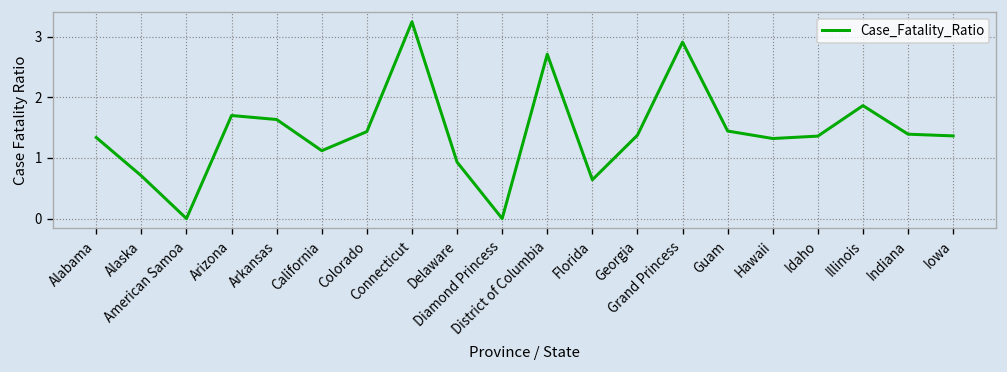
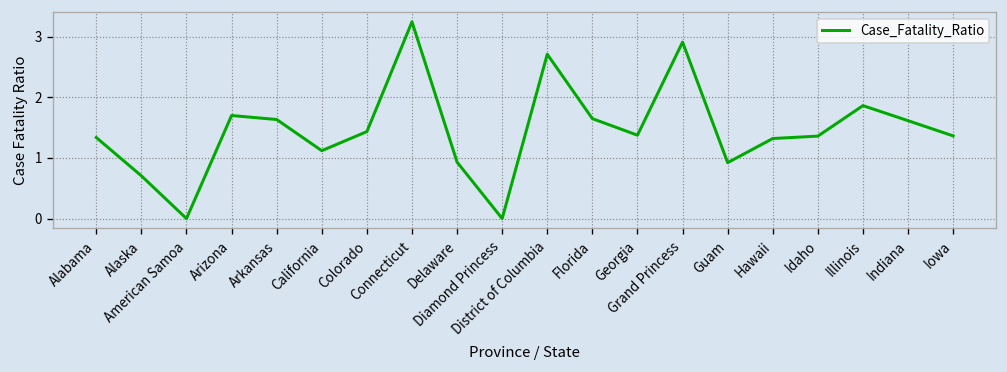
Florida: 0.6 -> 1.6
Guam: 1.4 -> 0.9
Indiana: 1.4 -> 1.6
